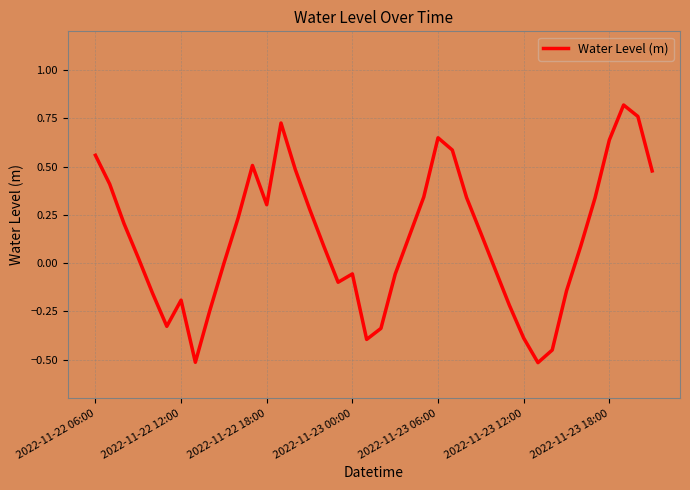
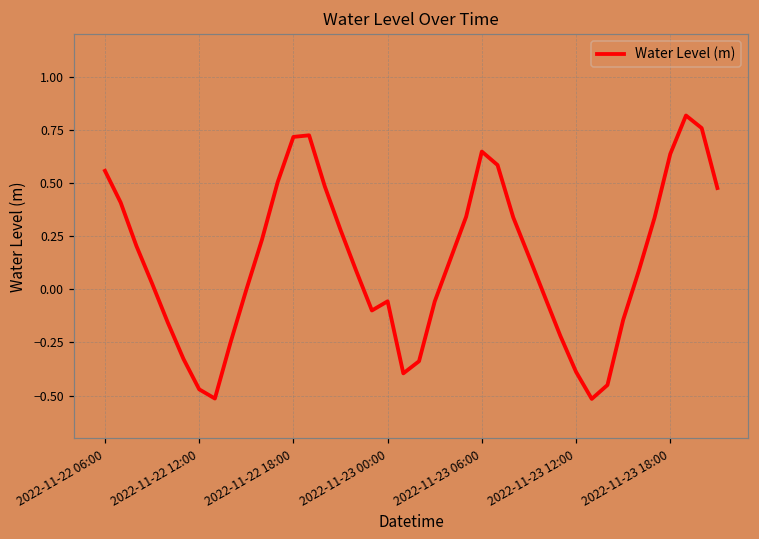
2022-11-22 12:00: -0.19 -> -0.47
2022-11-22 18:00: 0.30 -> 0.72
